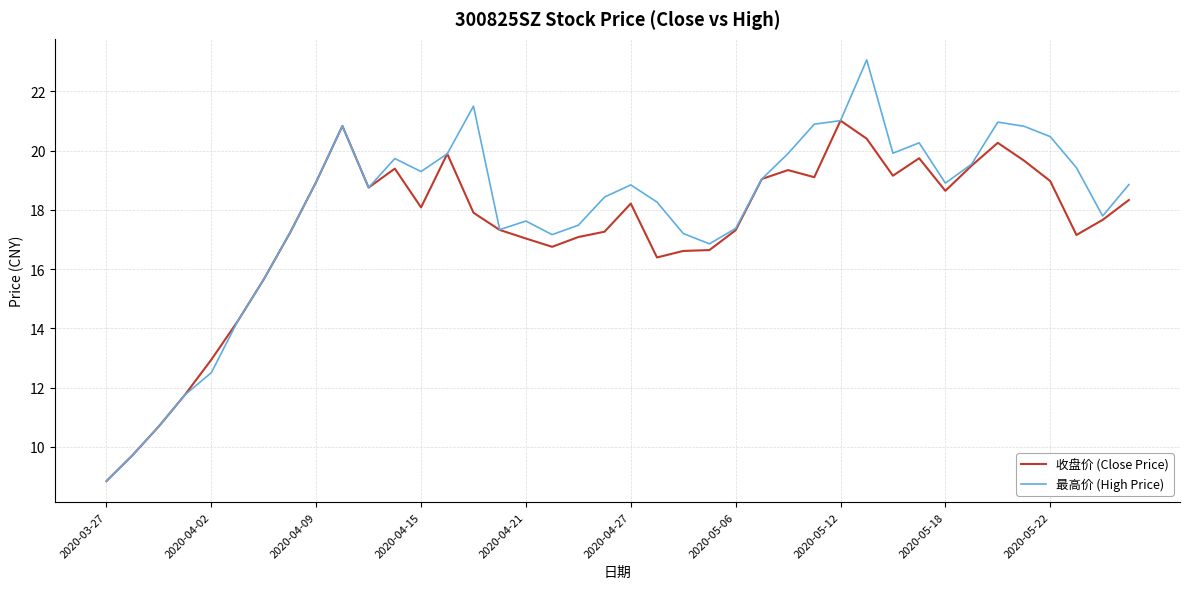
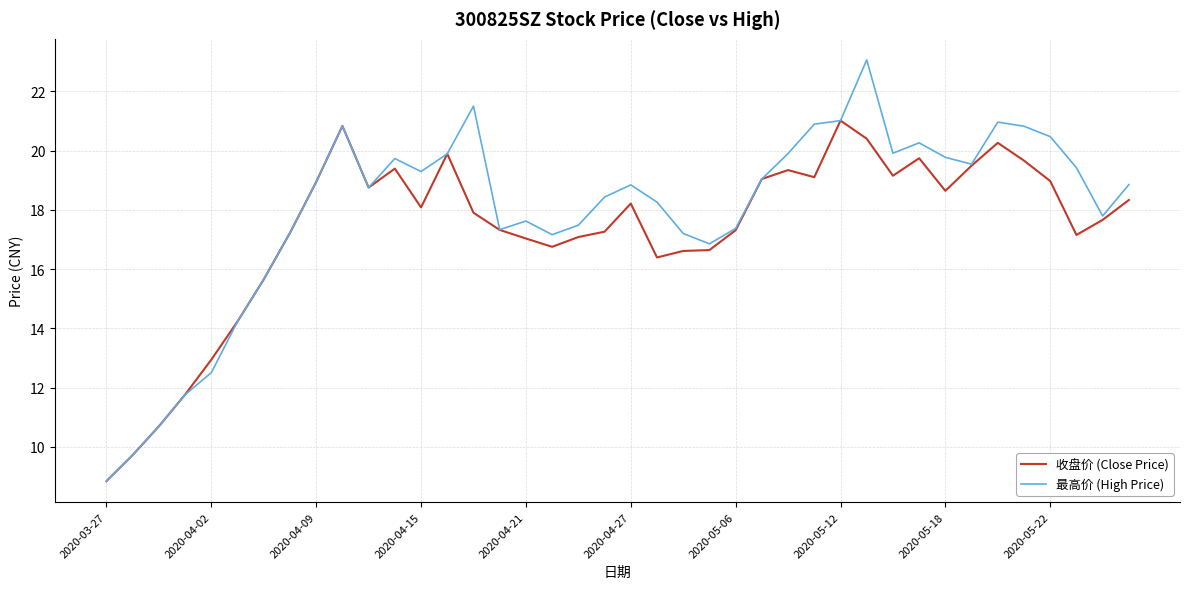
最高价 (High Price), 2020-05-18: 18.9 -> 19.8
